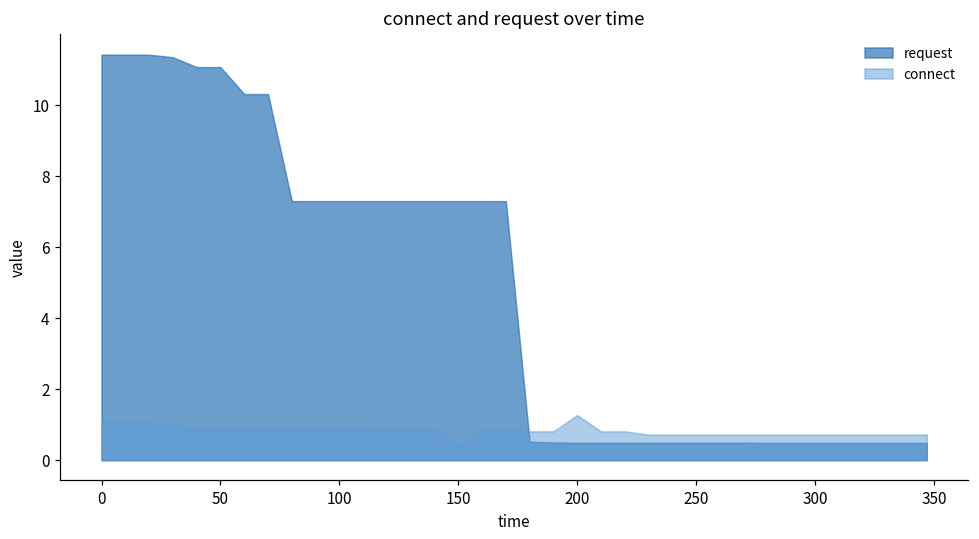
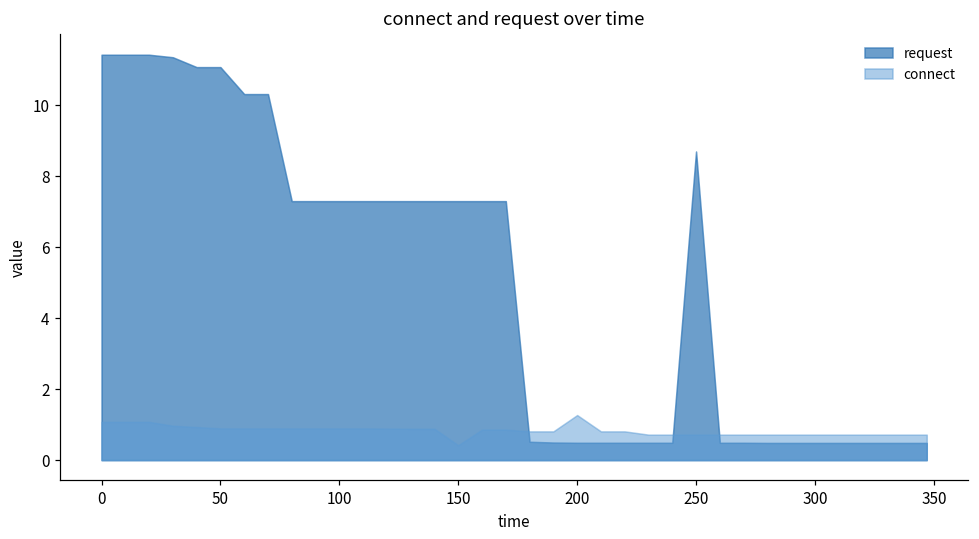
request, 250: 0.5 -> 8.7
